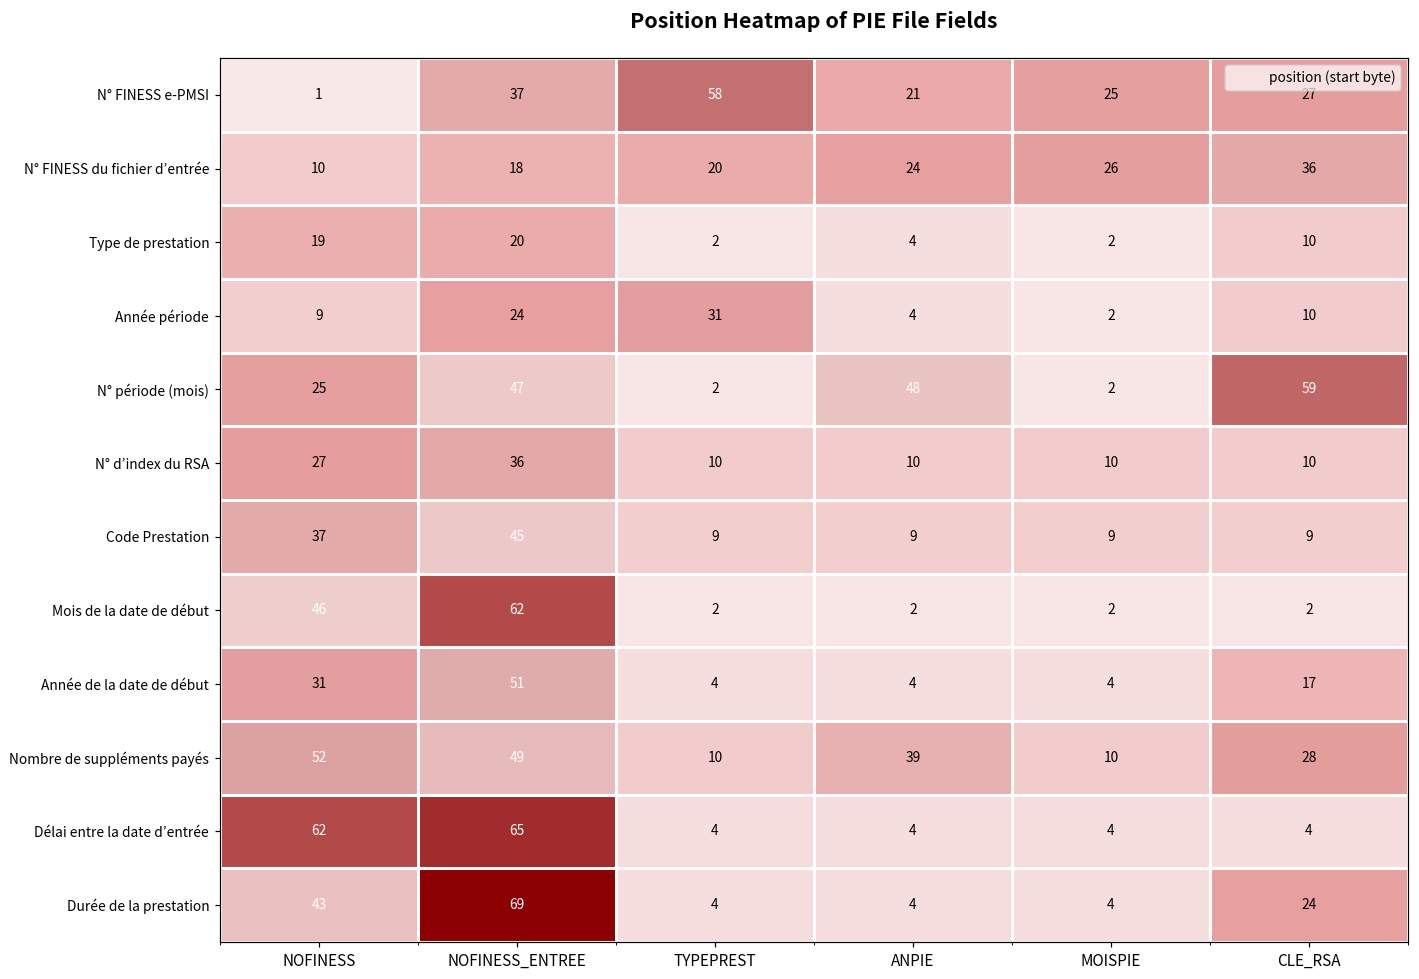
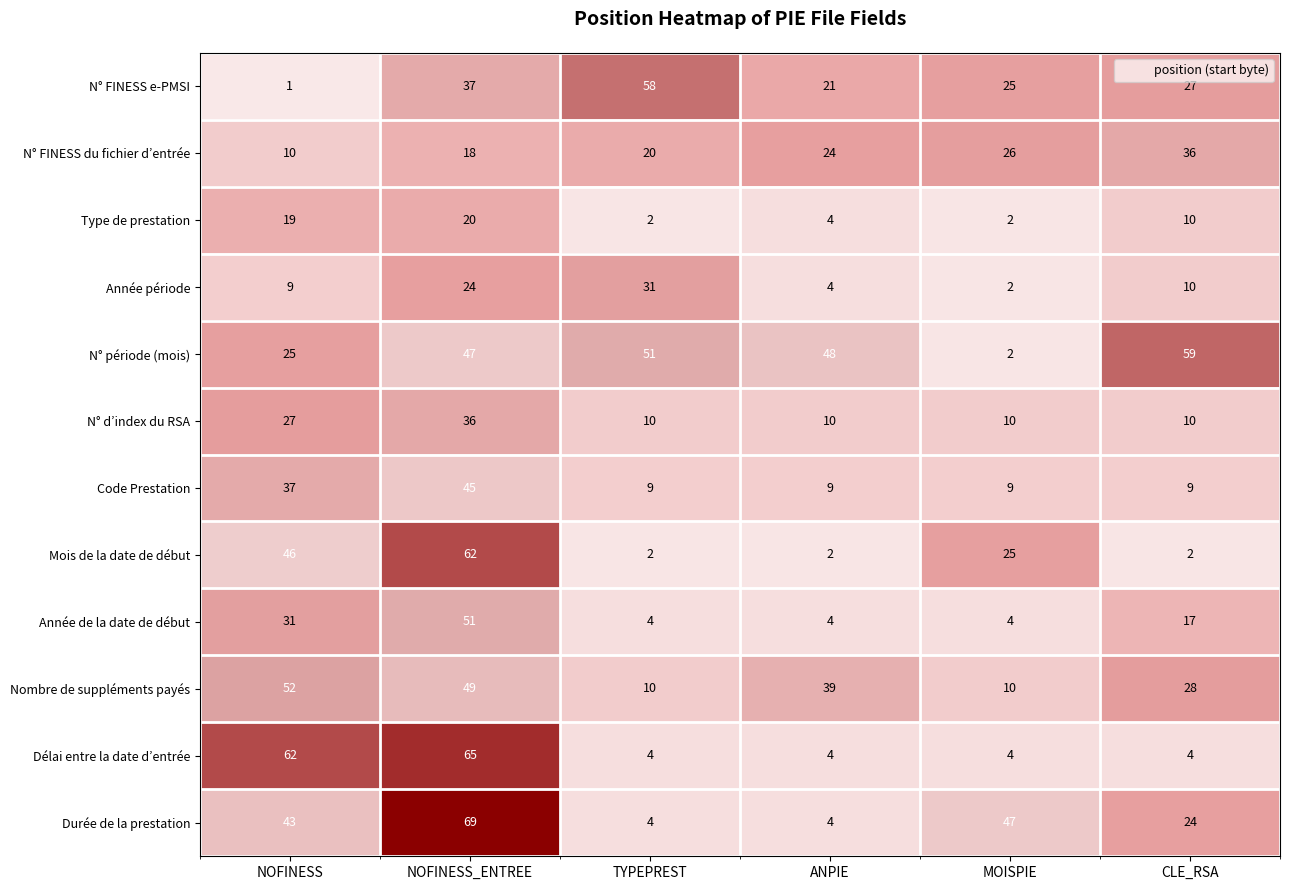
N° période (mois), TYPEPREST: 2 -> 51
Mois de la date de début, MOISPIE: 2 -> 25
Durée de la prestation, MOISPIE: 4 -> 47
